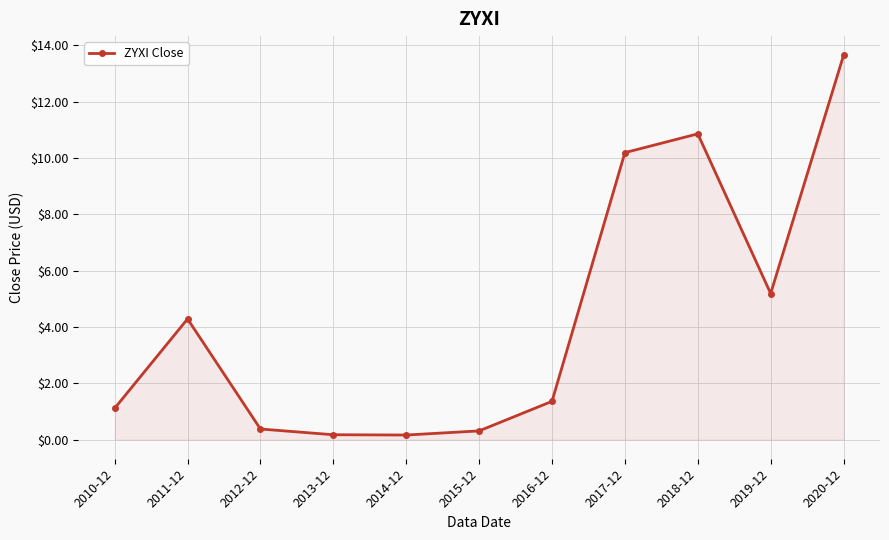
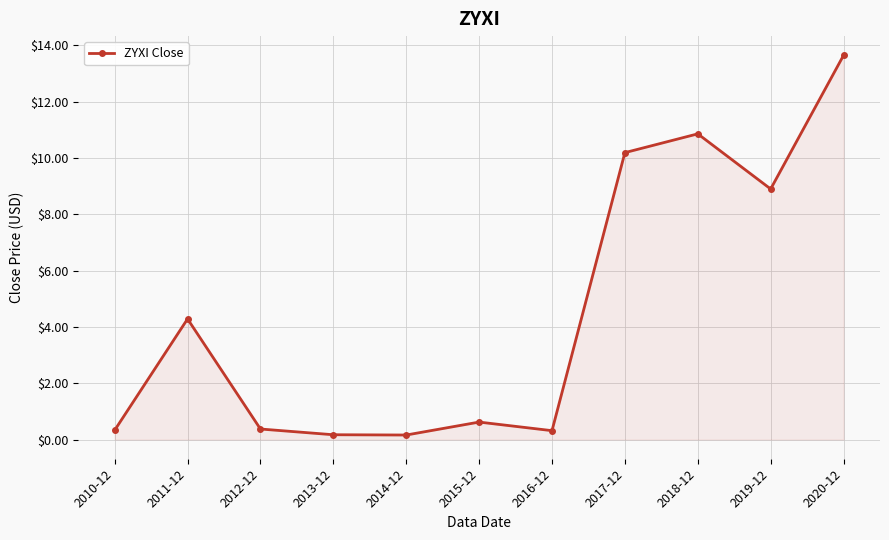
2010-12: $1.1 -> $0.3
2015-12: $0.3 -> $0.6
2016-12: $1.4 -> $0.3
2019-12: $5.2 -> $8.9
